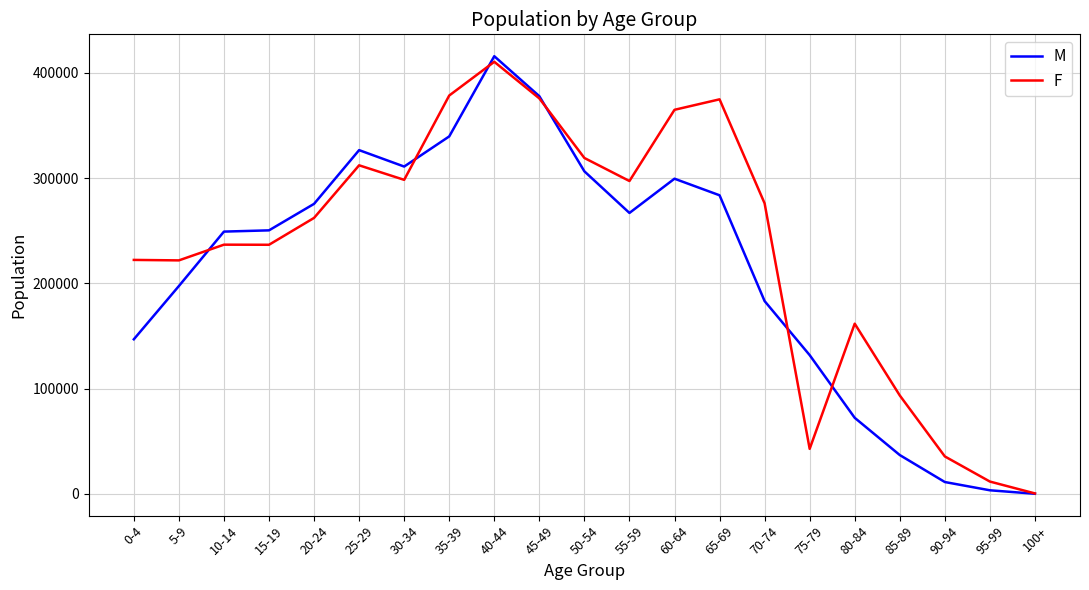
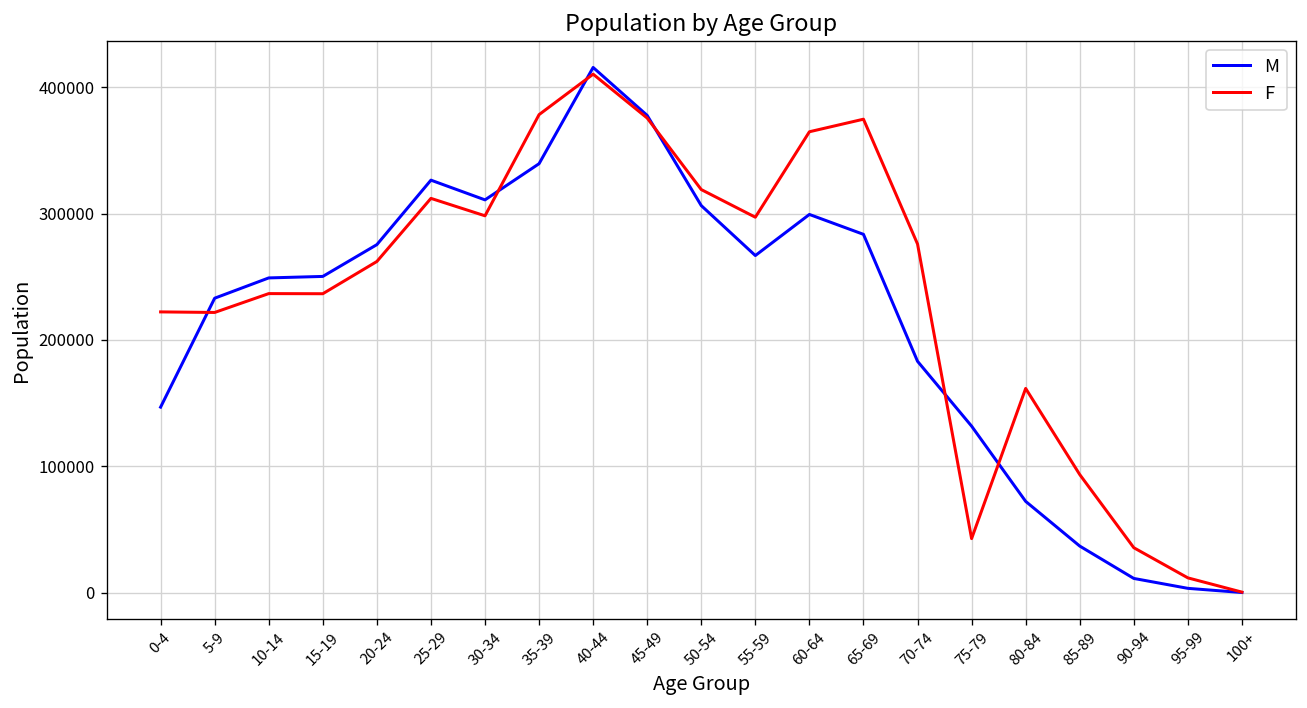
M, 5-9: 197000 -> 233000
